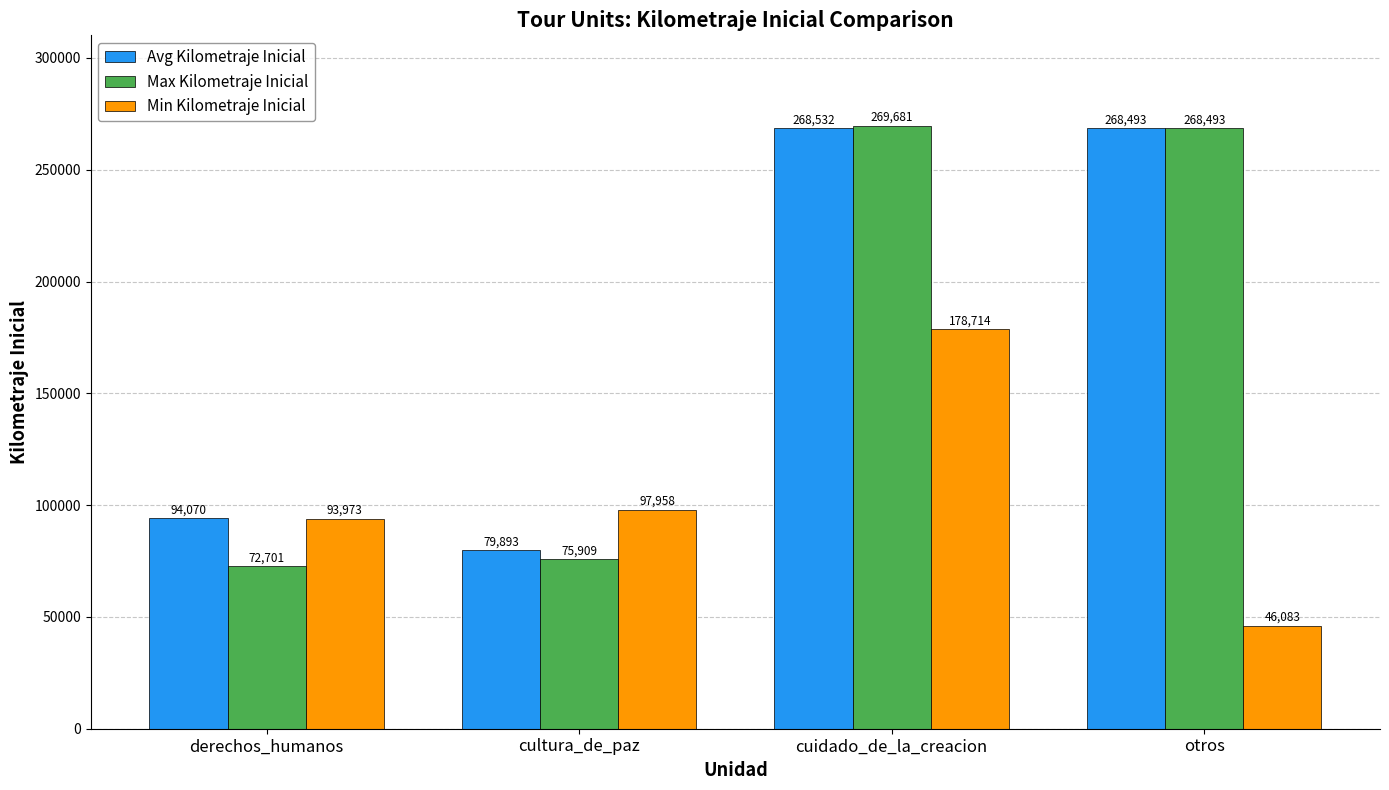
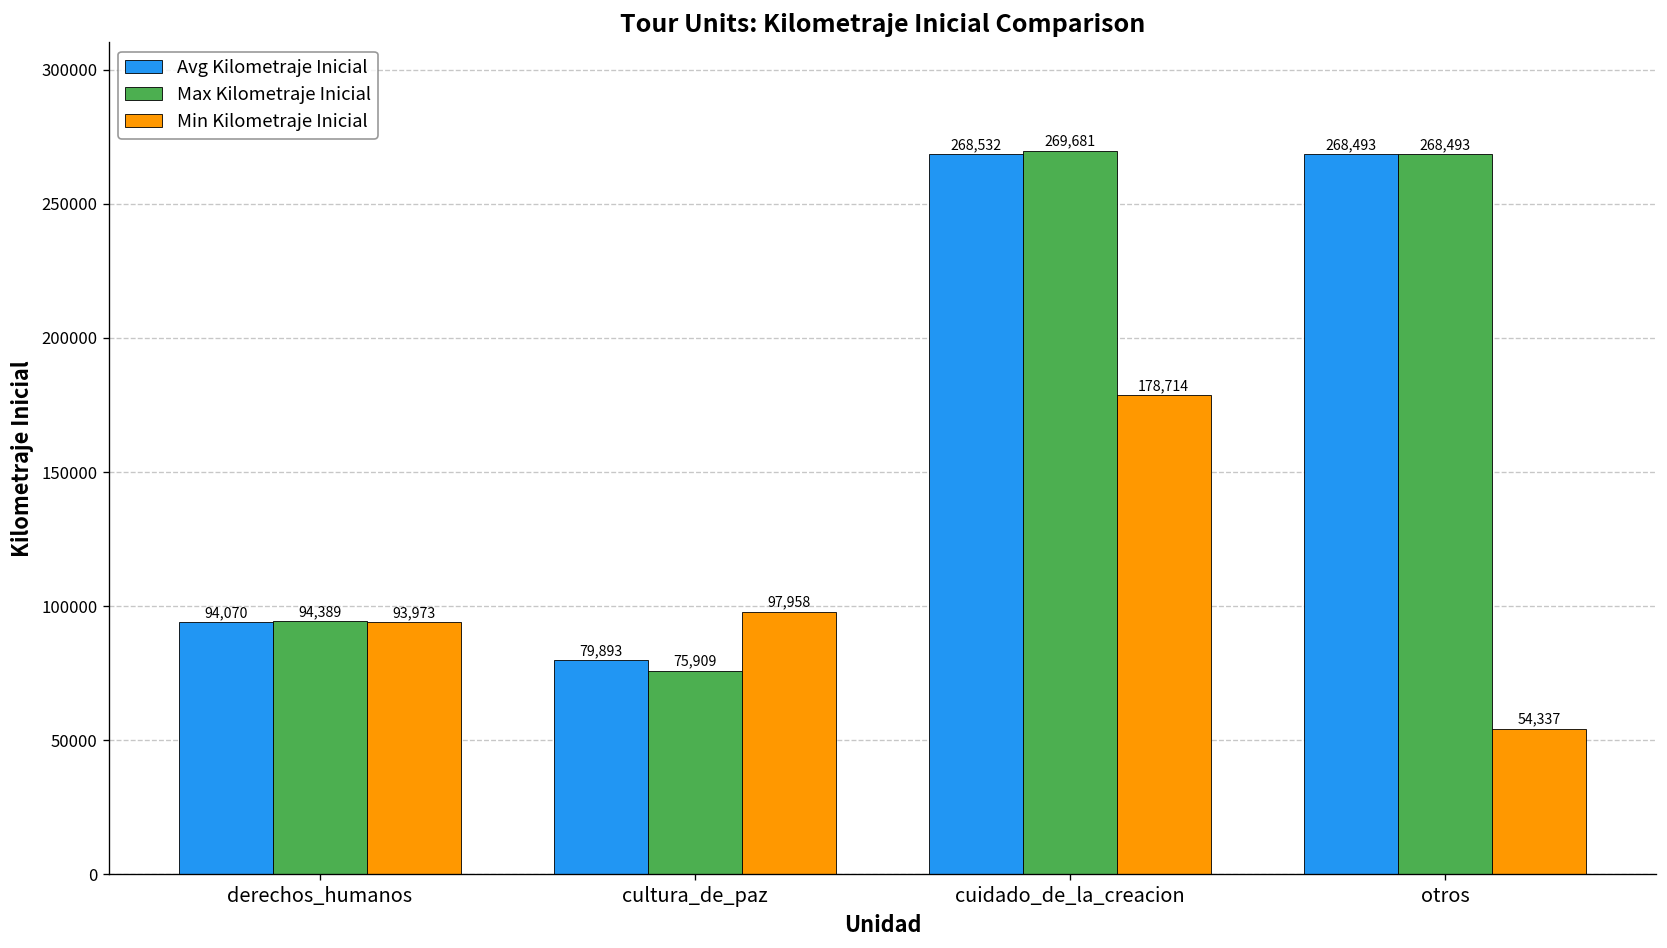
Max Kilometraje Inicial, derechos_humanos: 72,701 -> 94,389
Min Kilometraje Inicial, otros: 46,083 -> 54,337
